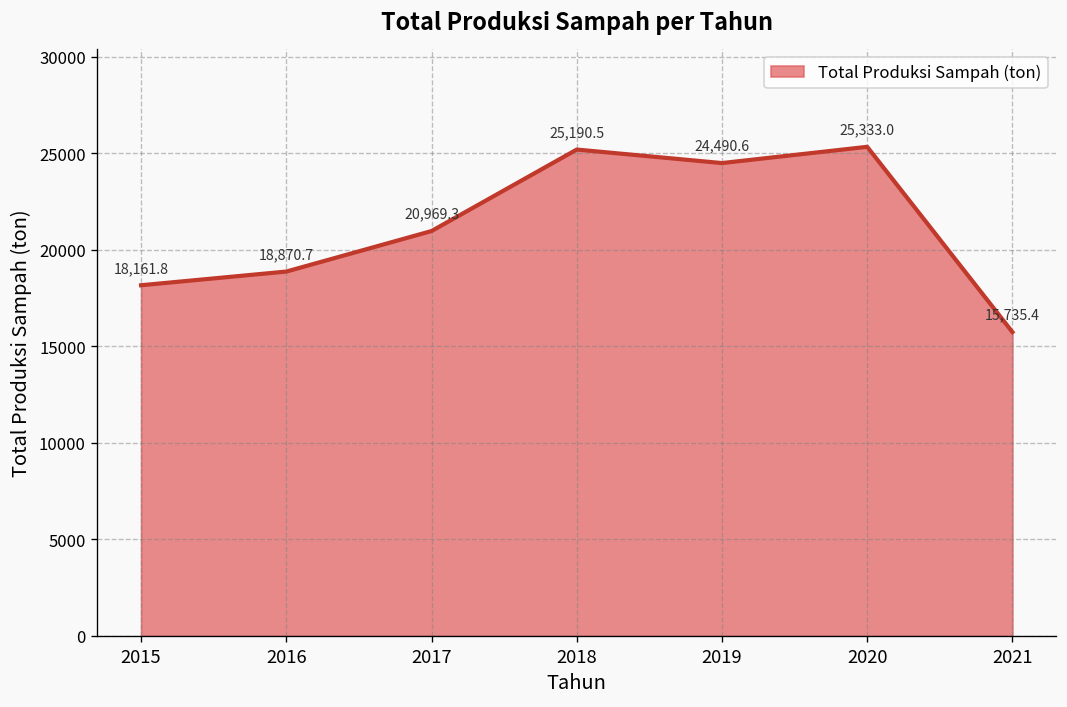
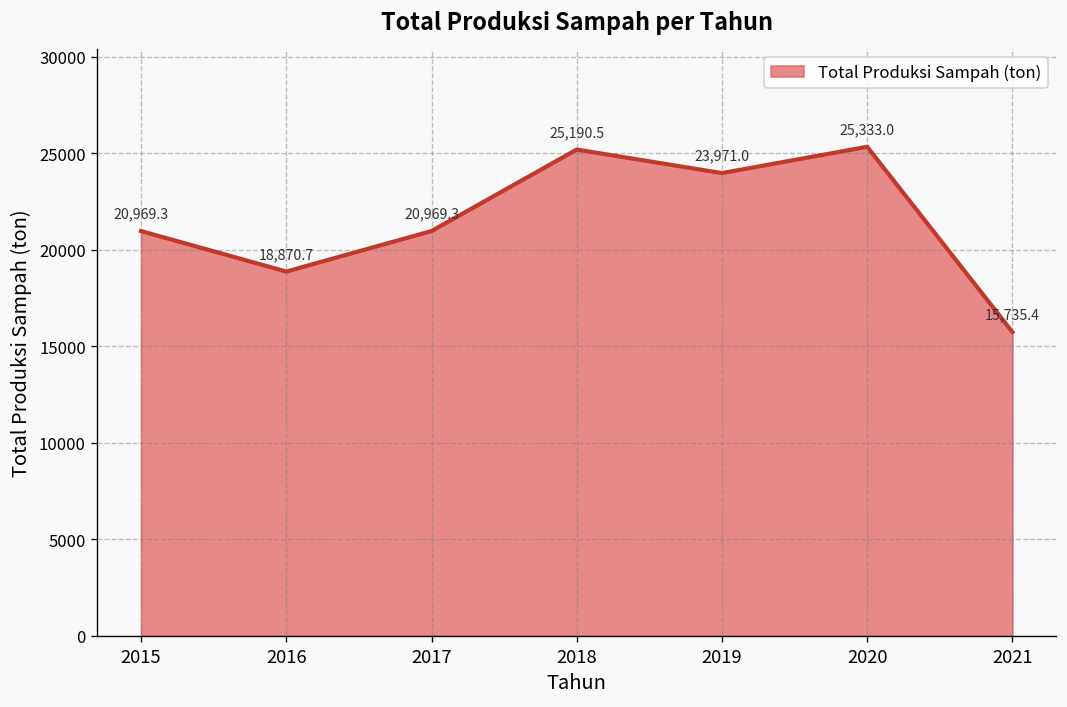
2015: 18,161.8 -> 20,969.3
2019: 24,490.6 -> 23,971.0
